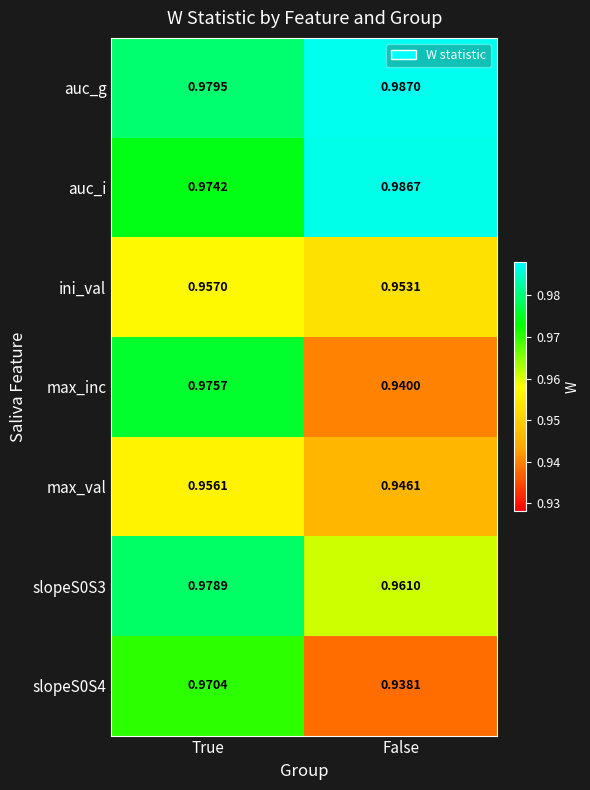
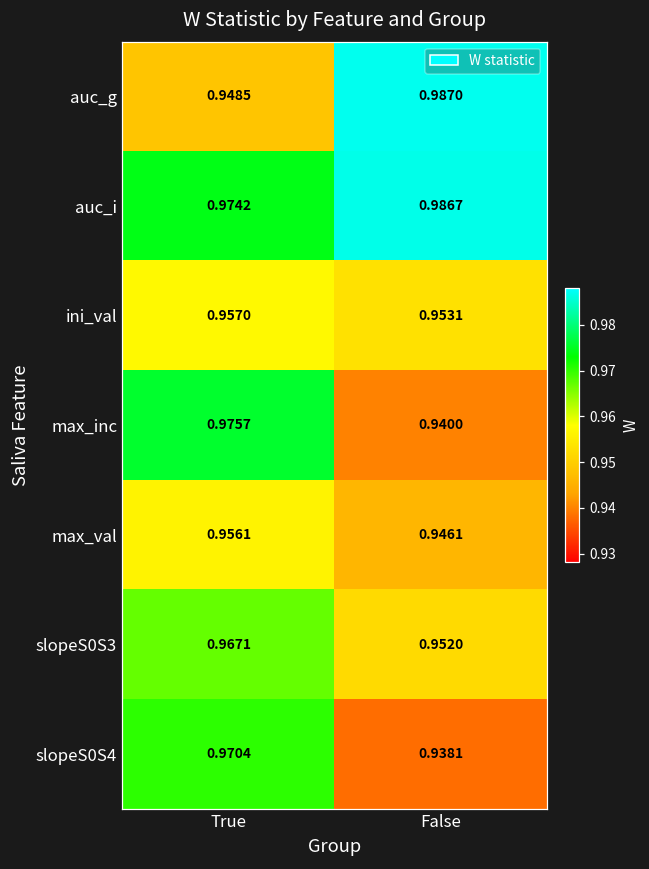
auc_g, True: 0.9795 -> 0.9485
slopeS0S3, True: 0.9789 -> 0.9671
slopeS0S3, False: 0.9610 -> 0.9520
